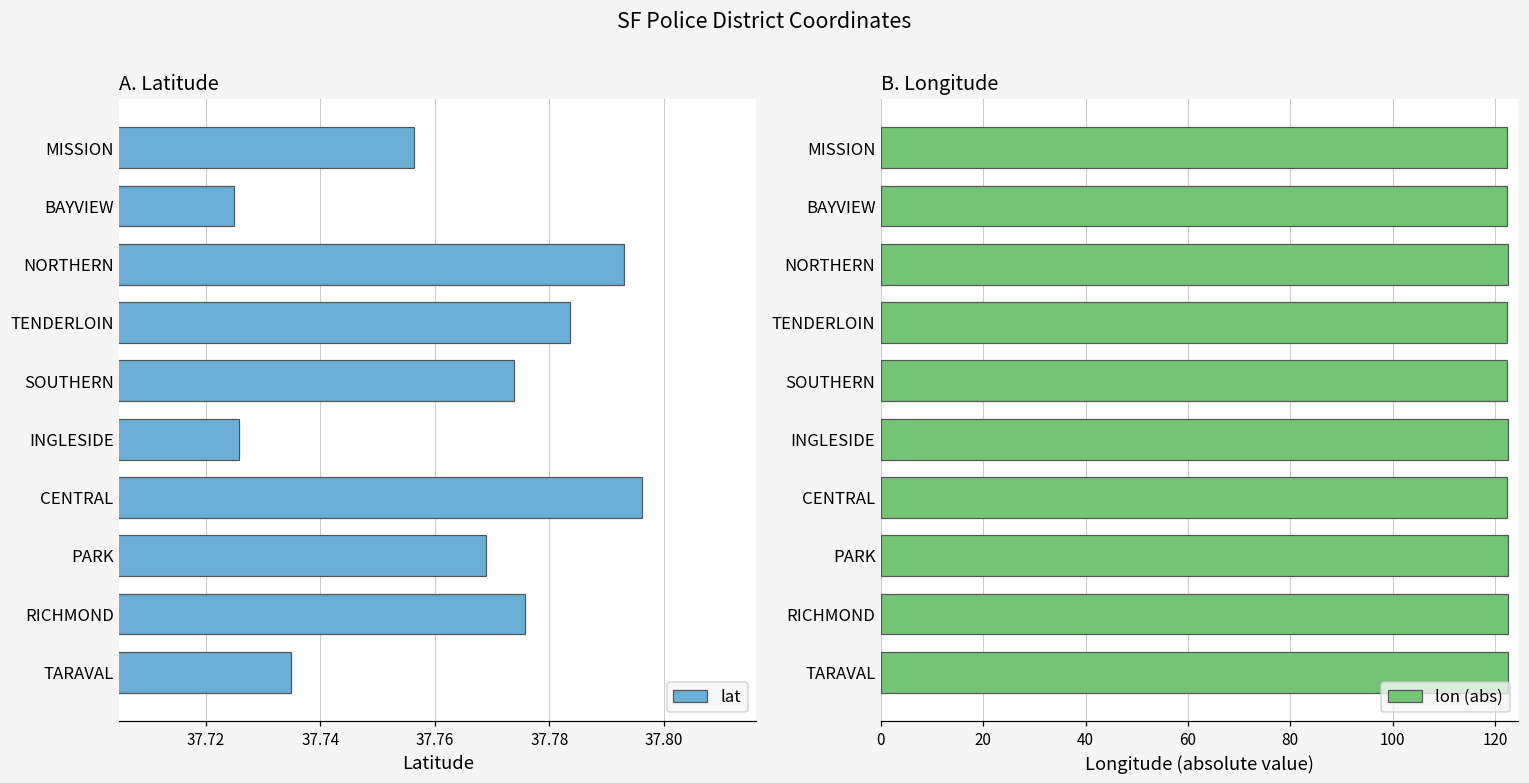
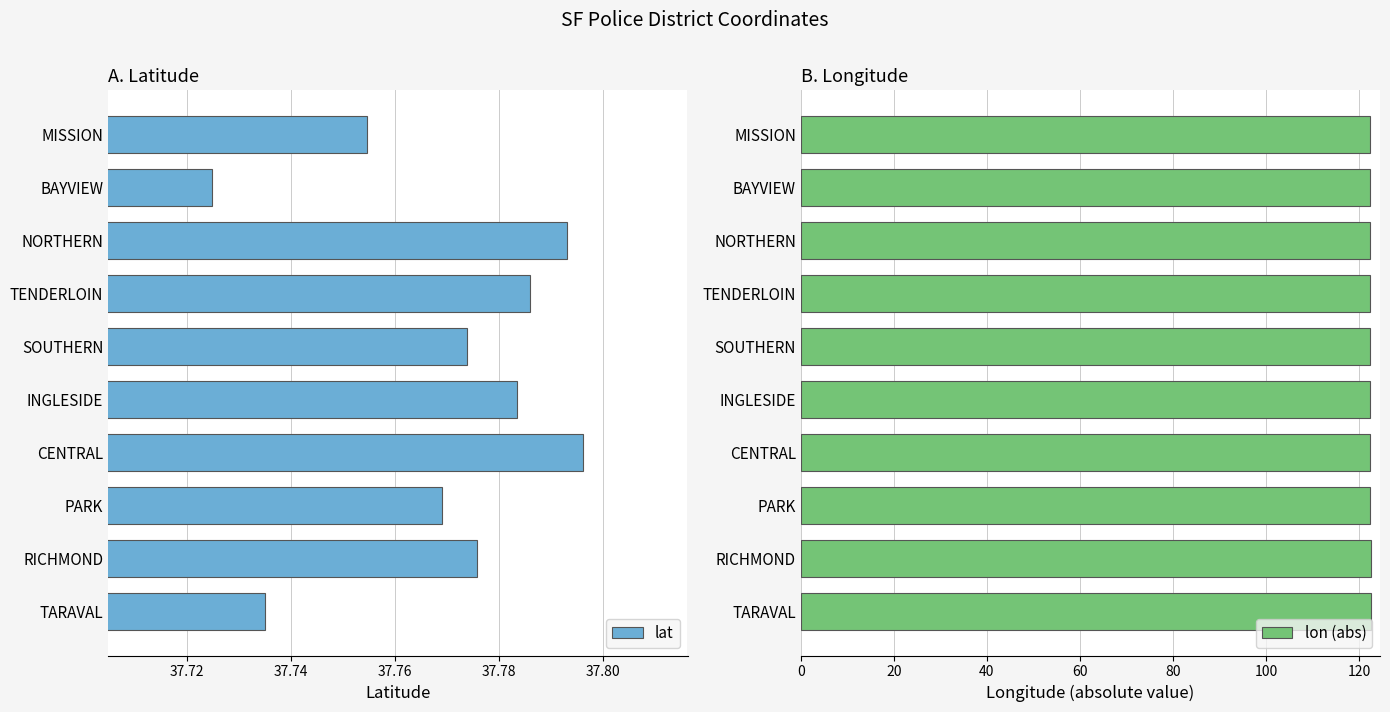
A. Latitude, MISSION: 37.756 -> 37.754
A. Latitude, TENDERLOIN: 37.784 -> 37.786
A. Latitude, INGLESIDE: 37.726 -> 37.783
